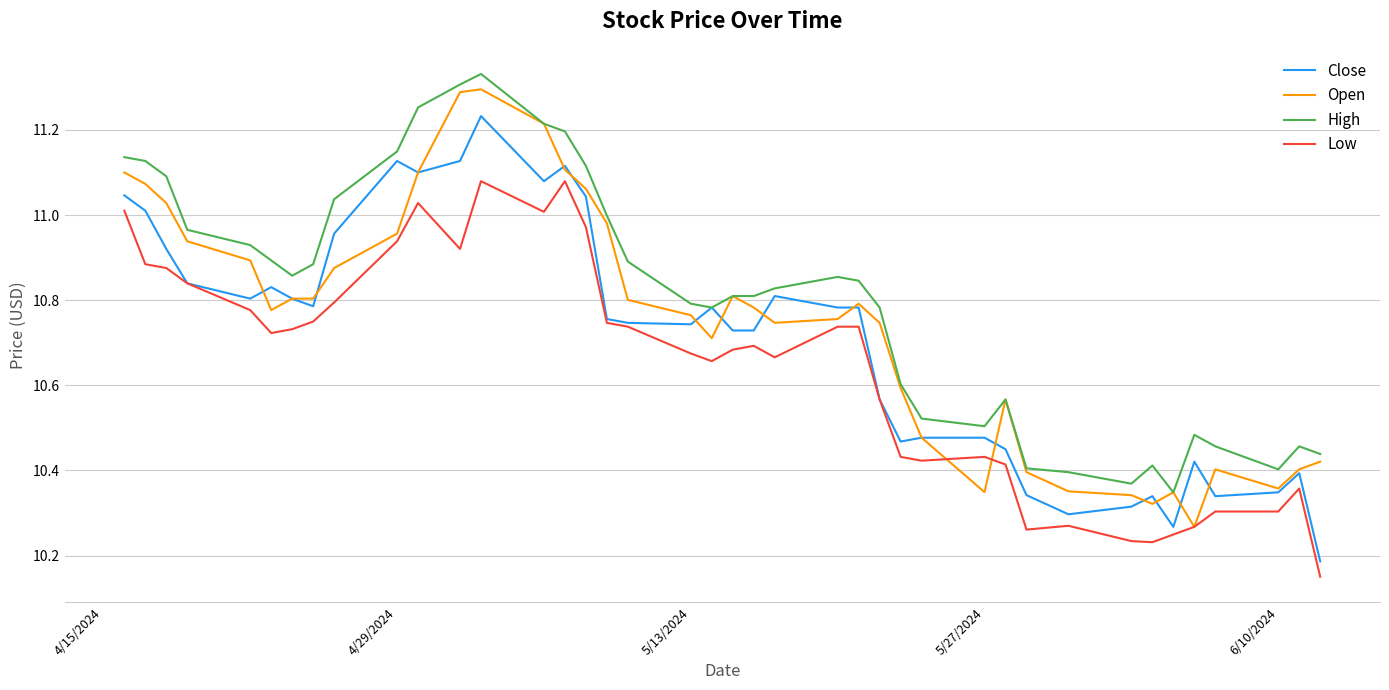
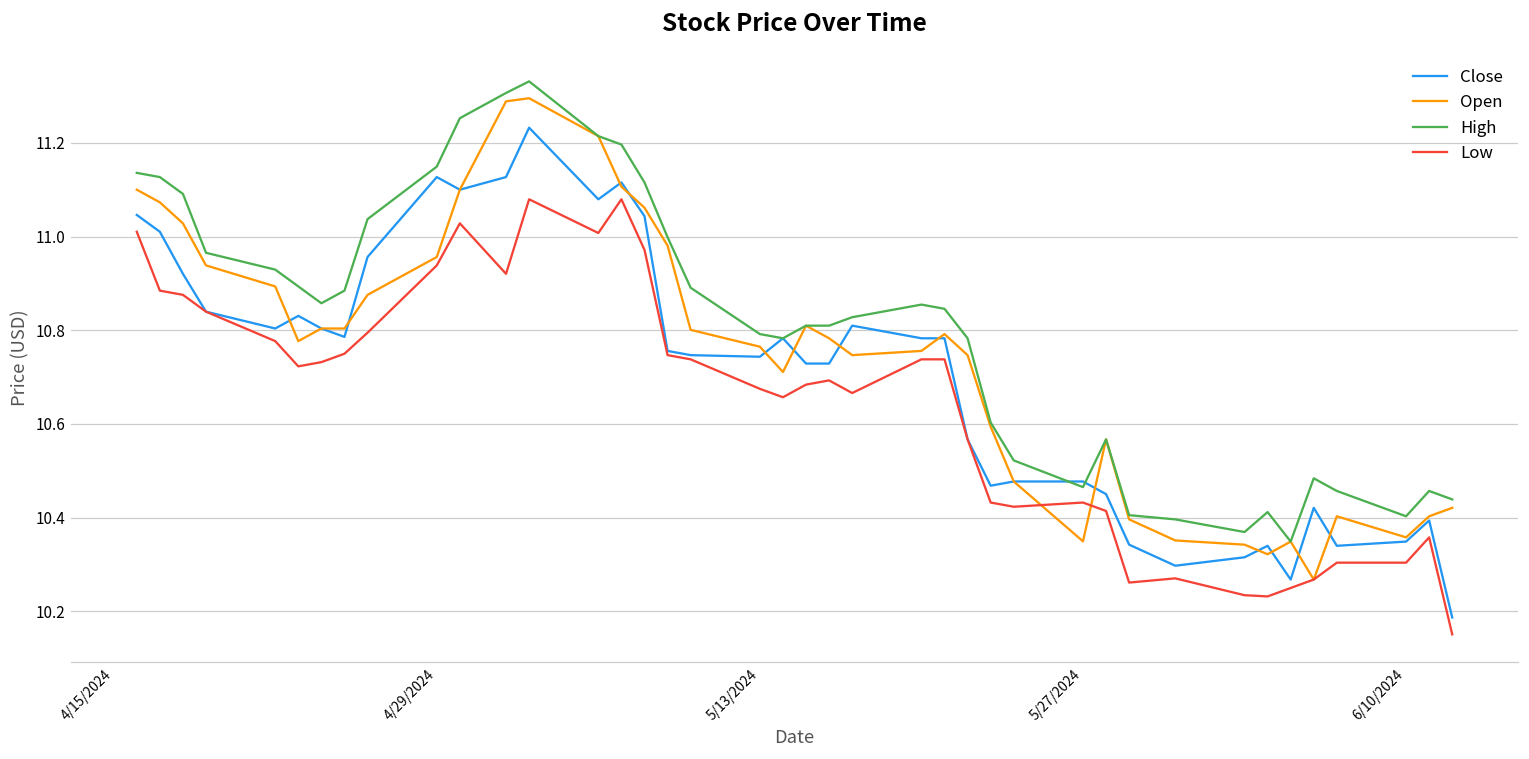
High, 5/27/2024: 10.50 -> 10.46
